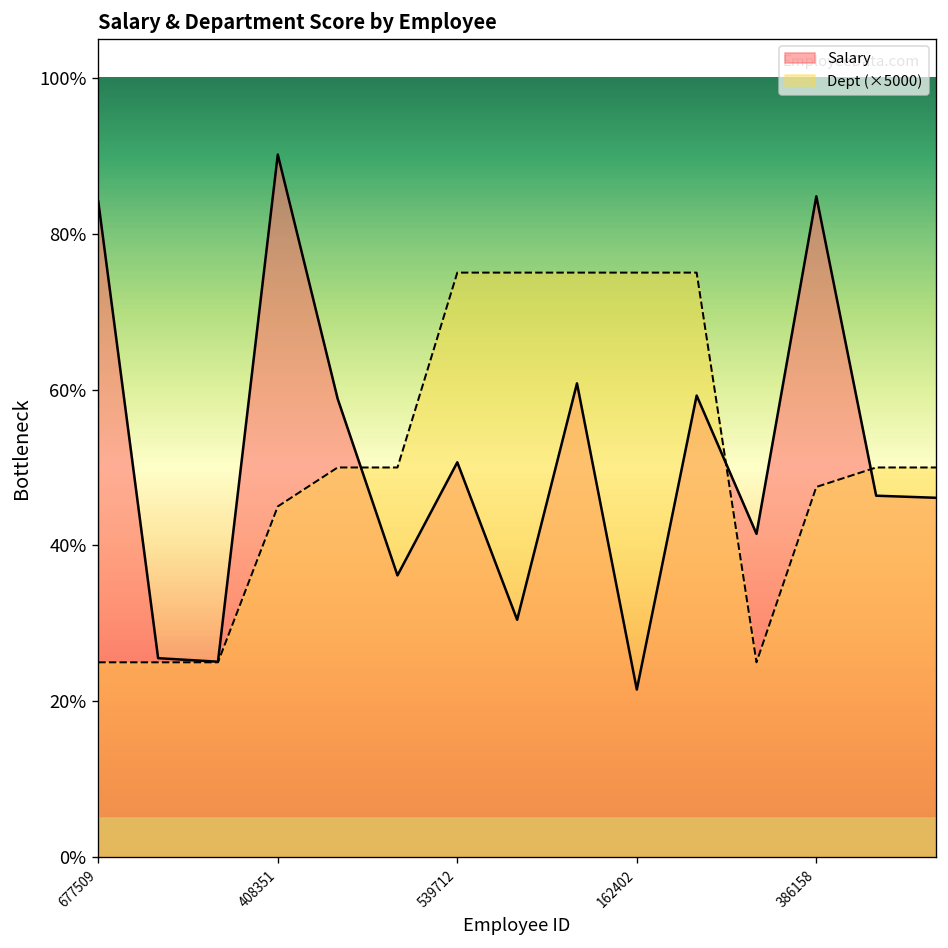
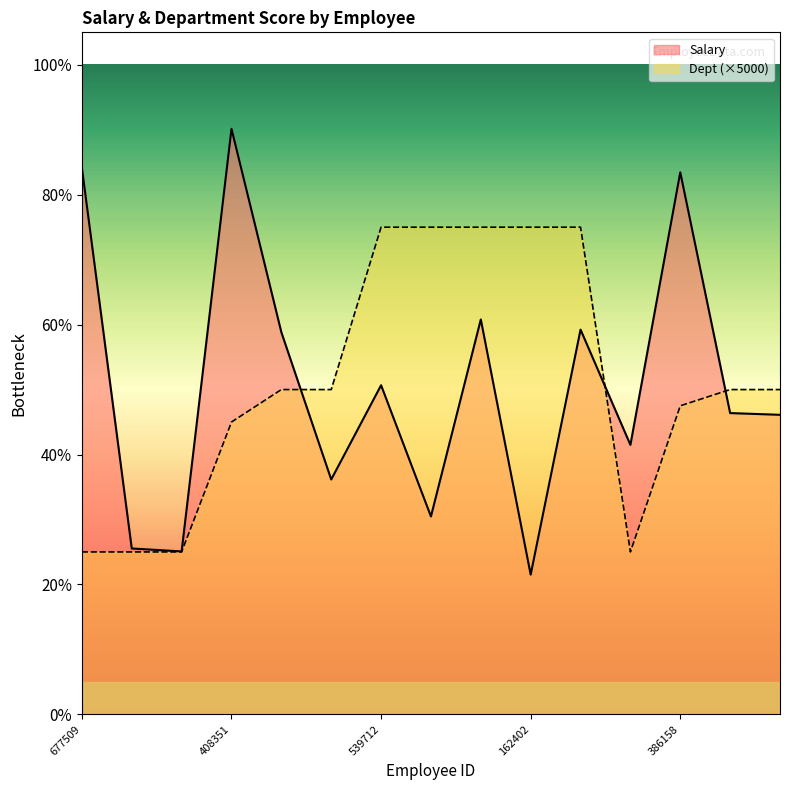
Salary, 386158: 85% -> 83%
